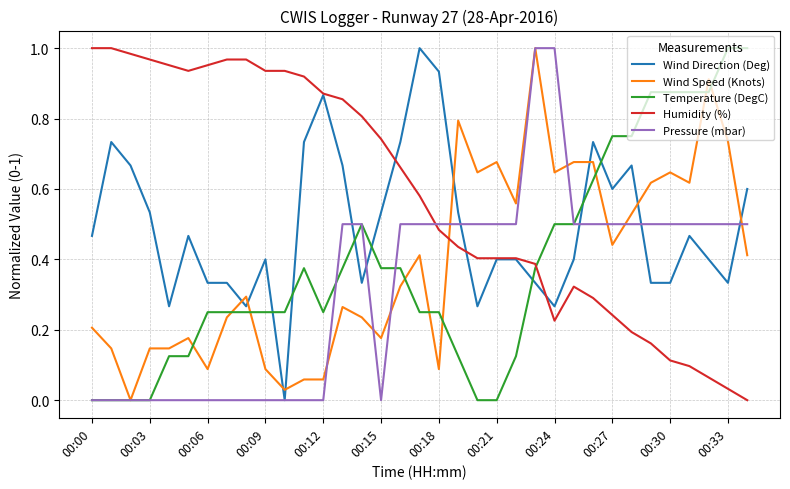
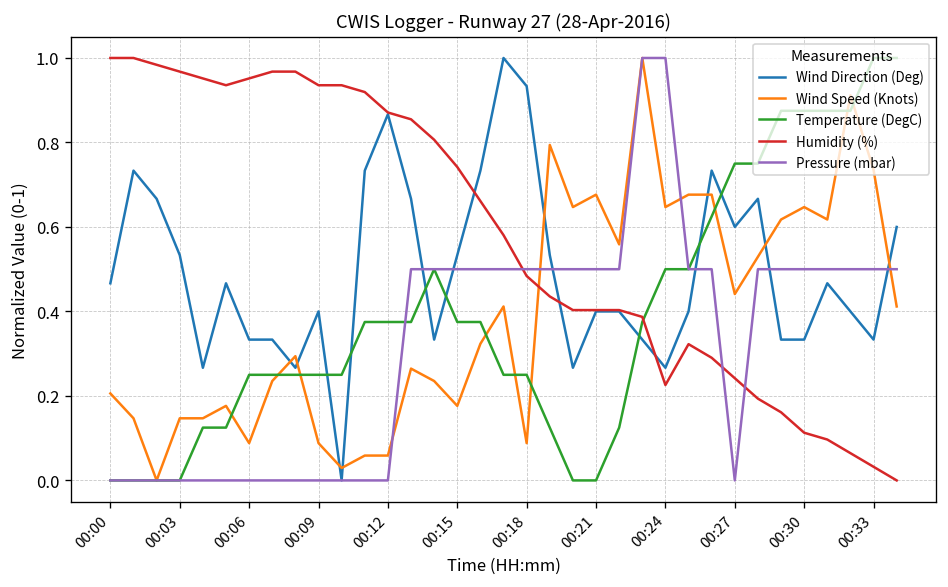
Temperature (DegC), 00:12: 0.25 -> 0.37
Pressure (mbar), 00:15: 0.00 -> 0.50
Pressure (mbar), 00:27: 0.50 -> 0.00
